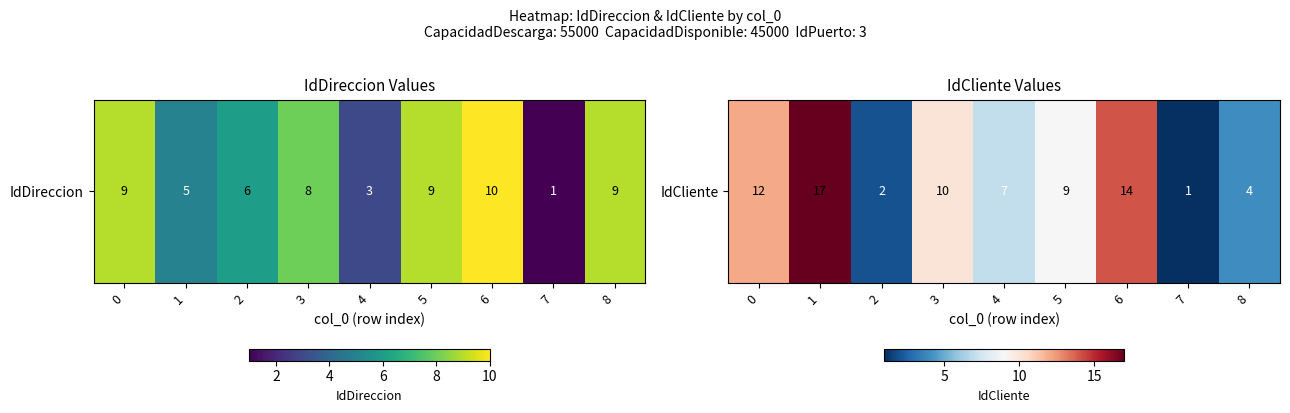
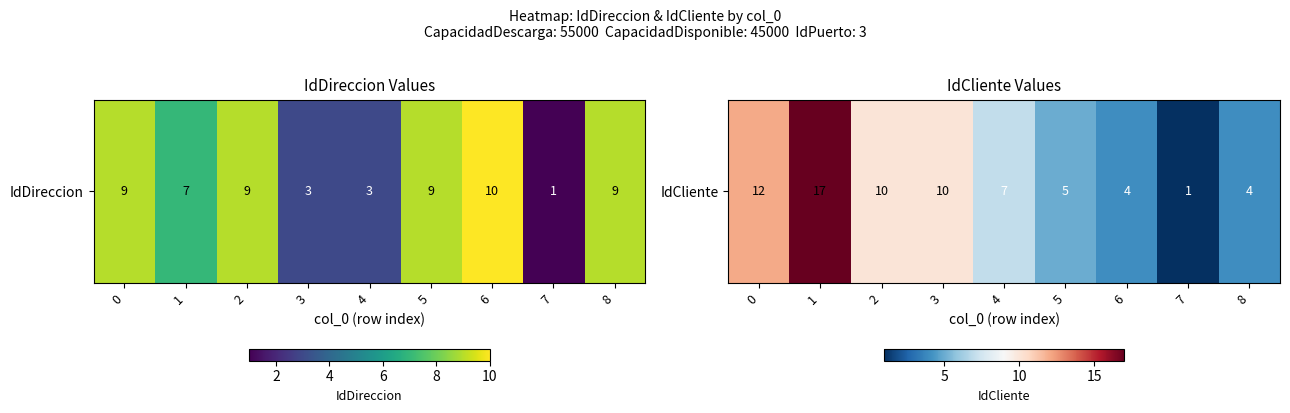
IdDireccion Values, IdDireccion, 1: 5 -> 7
IdDireccion Values, IdDireccion, 2: 6 -> 9
IdDireccion Values, IdDireccion, 3: 8 -> 3
IdCliente Values, IdCliente, 2: 2 -> 10
IdCliente Values, IdCliente, 5: 9 -> 5
IdCliente Values, IdCliente, 6: 14 -> 4
